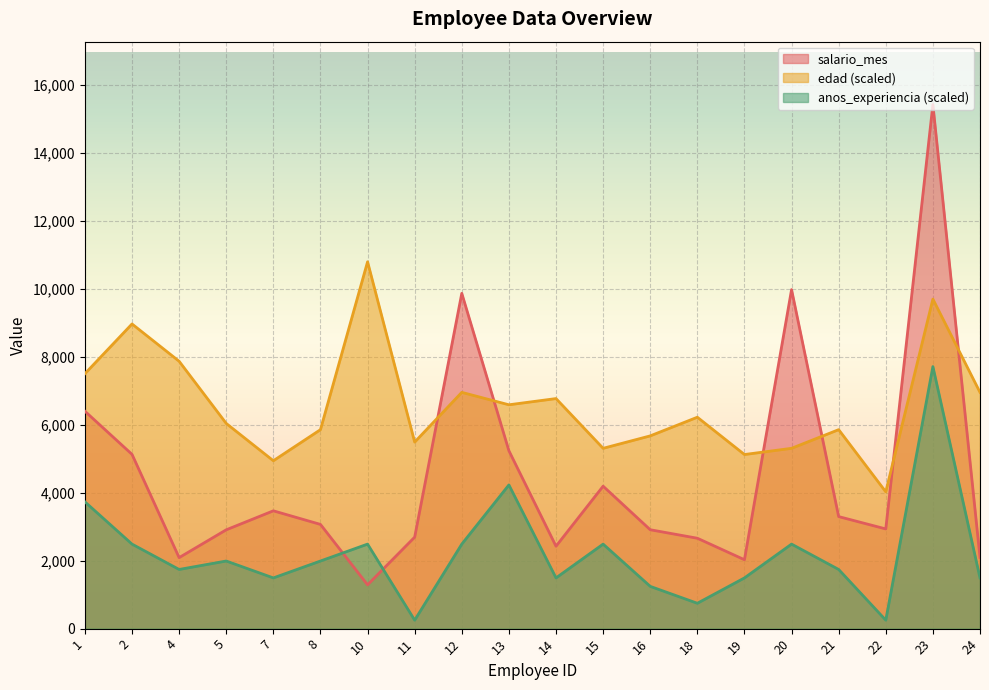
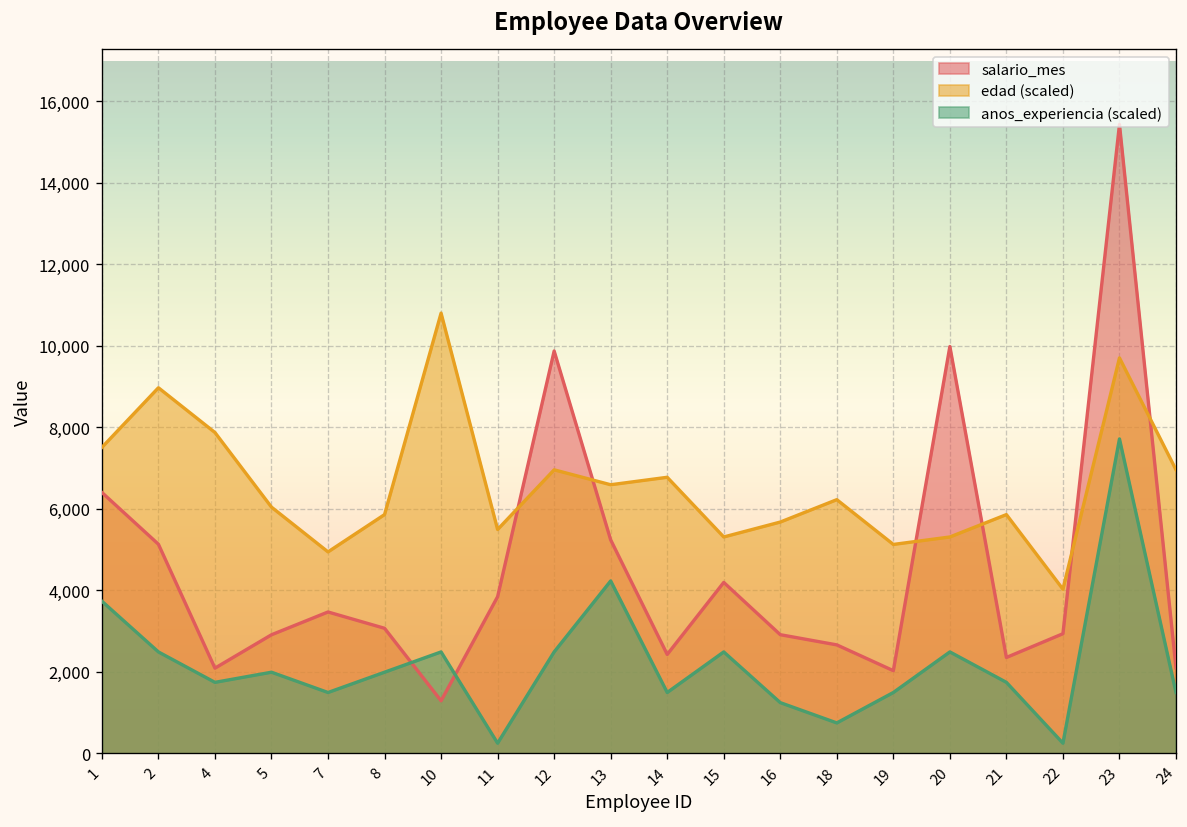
salario_mes, 11: 2,700 -> 3,800
salario_mes, 21: 3,300 -> 2,400
